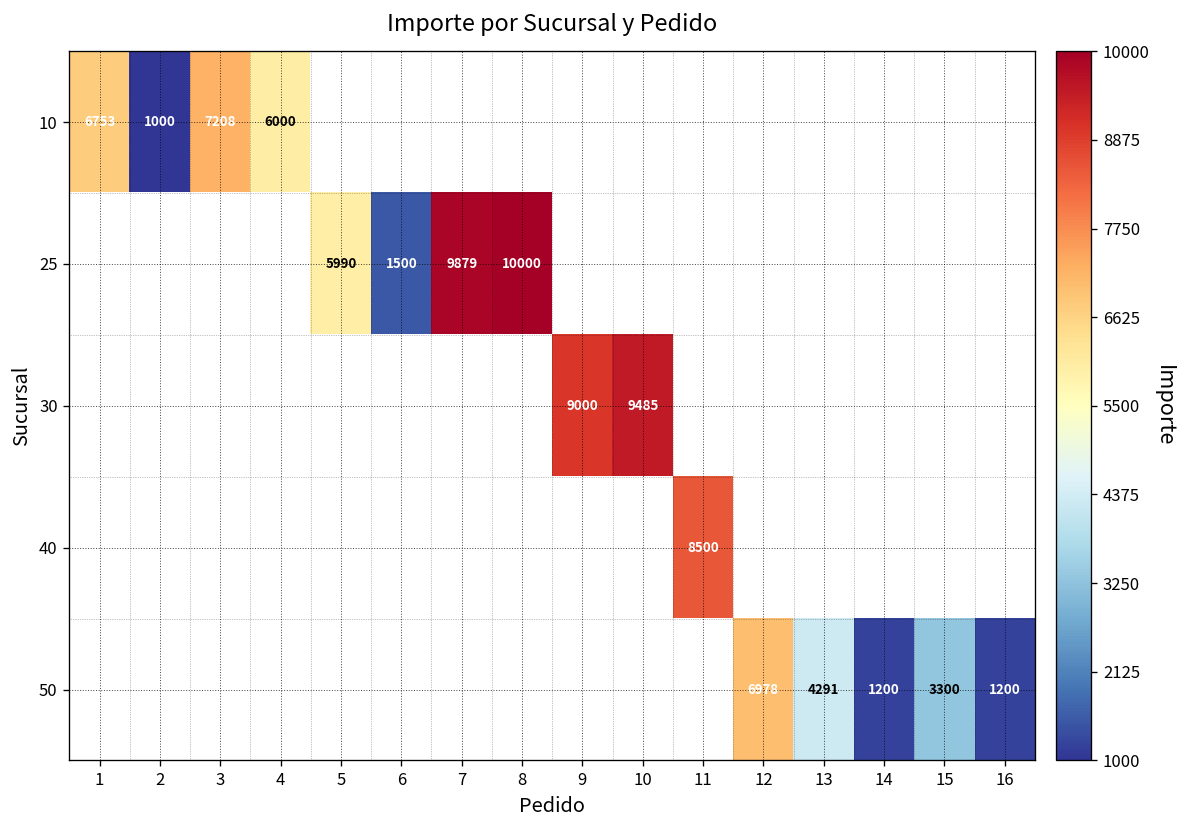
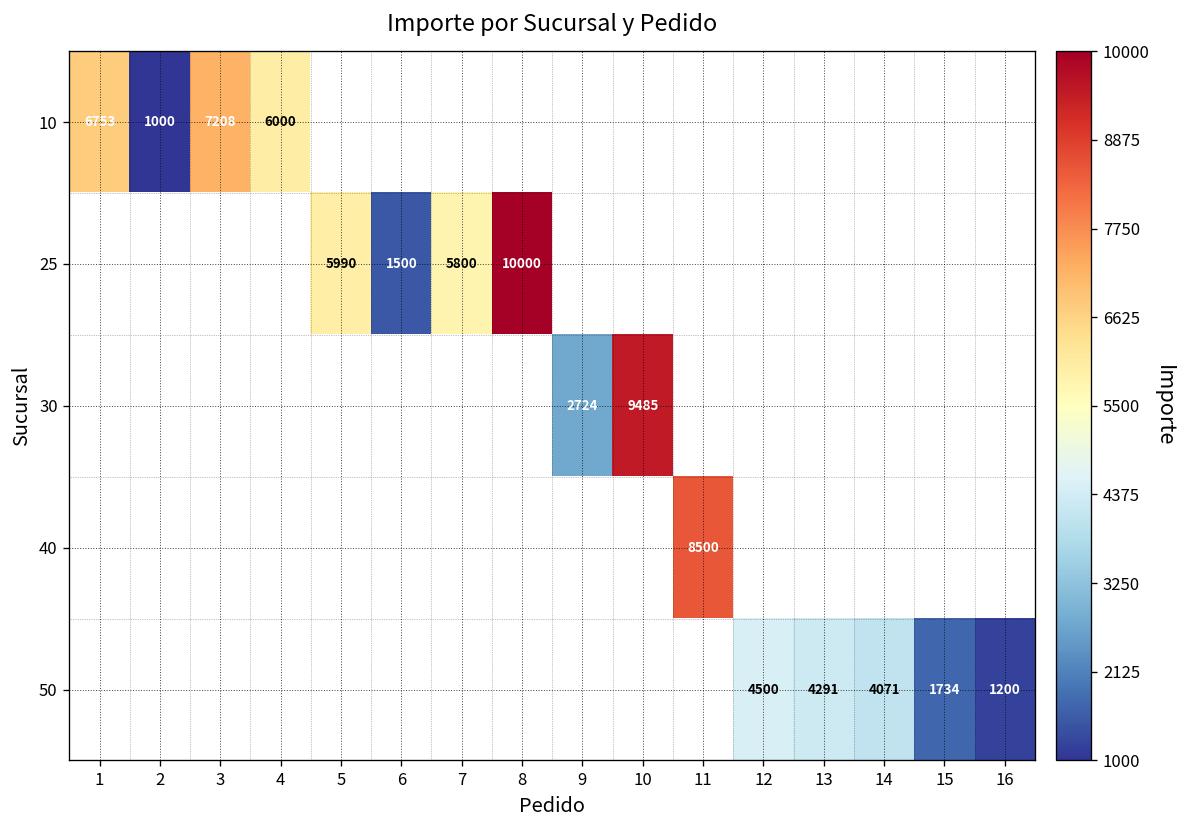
25, 7: 9879 -> 5800
30, 9: 9000 -> 2724
50, 12: 6978 -> 4500
50, 14: 1200 -> 4071
50, 15: 3300 -> 1734
